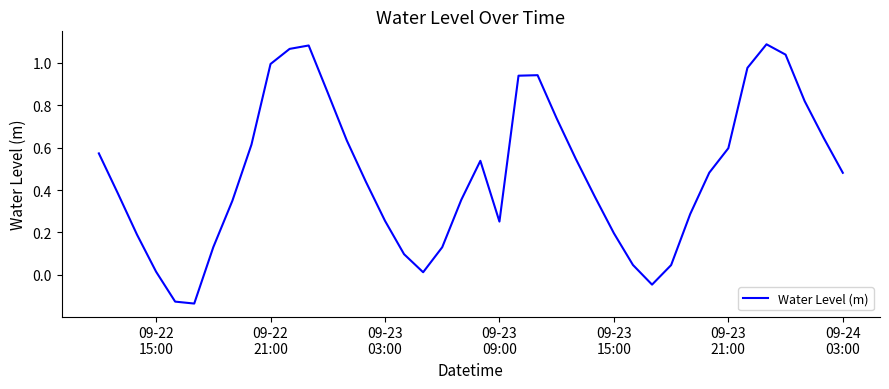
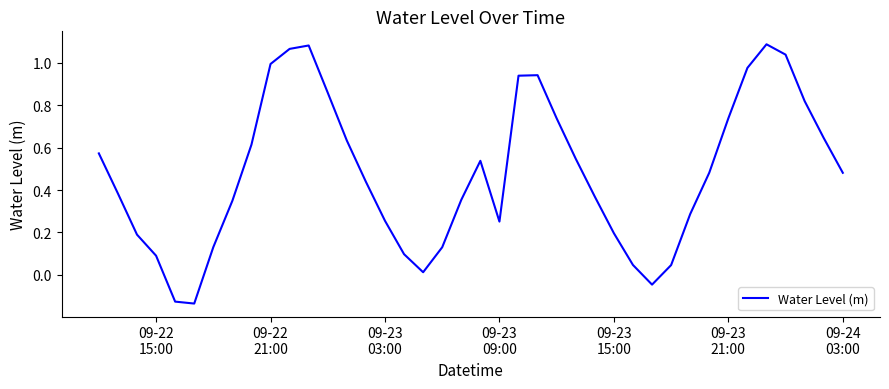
09-22 15:00: 0.01 -> 0.09
09-23 21:00: 0.60 -> 0.74
